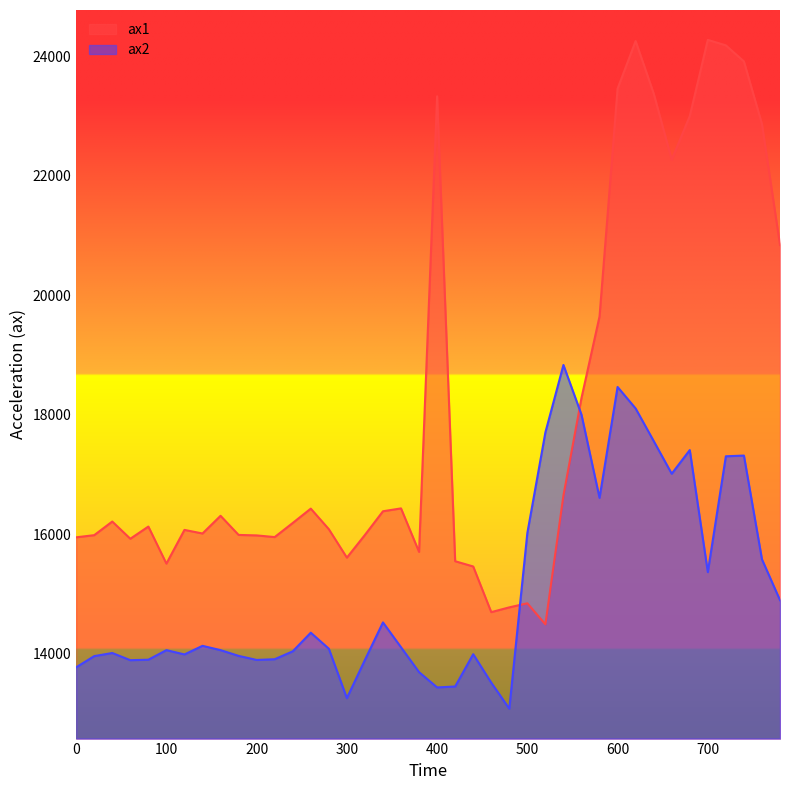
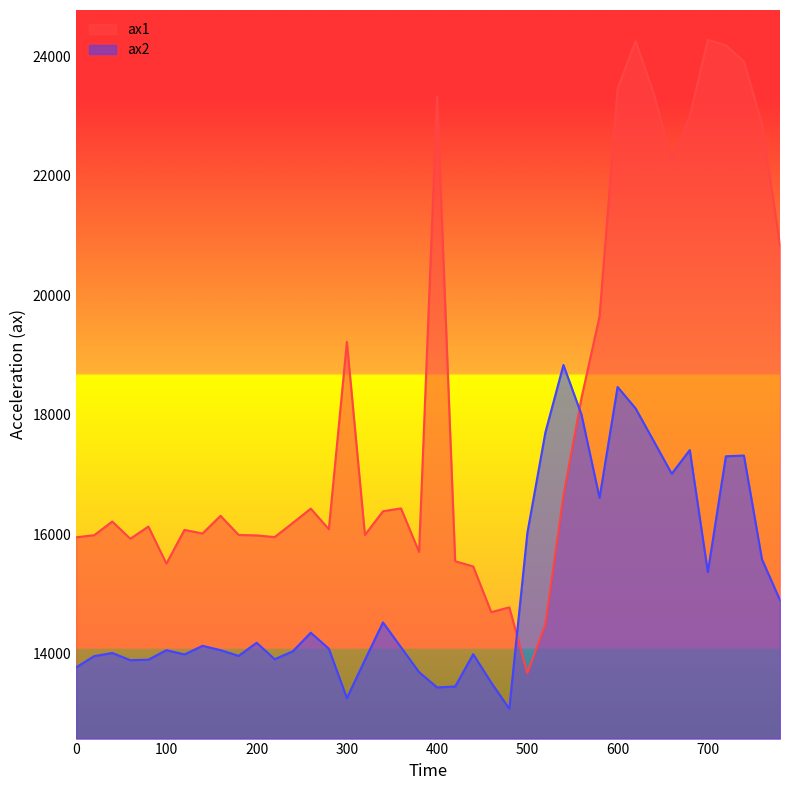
ax2, 200: 13900 -> 14200
ax1, 300: 15600 -> 19200
ax1, 500: 14800 -> 13700
